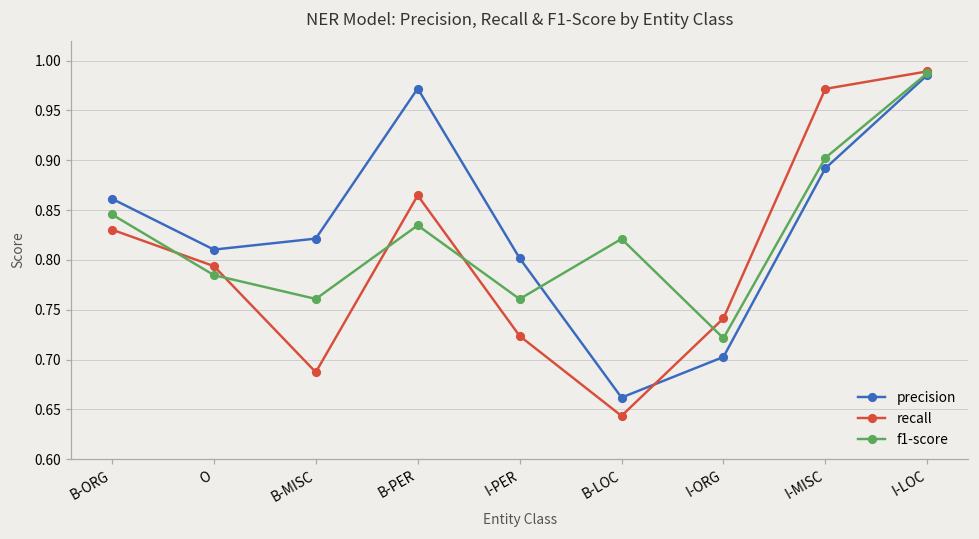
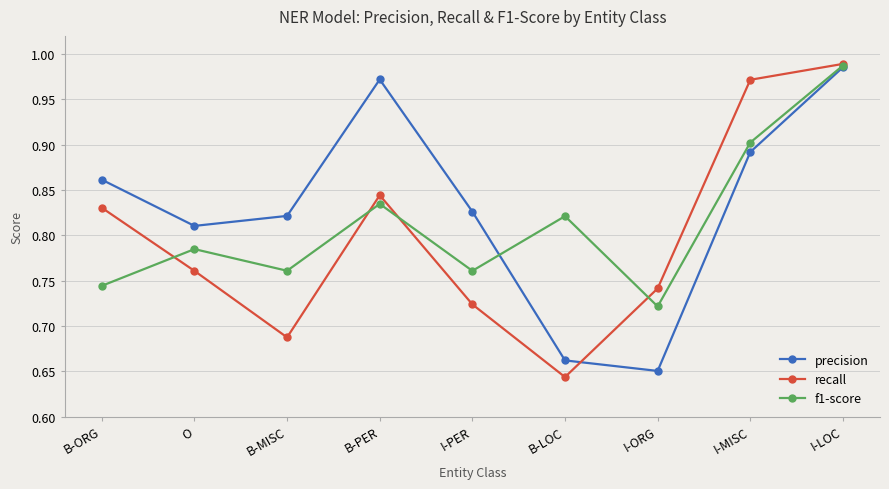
f1-score, B-ORG: 0.85 -> 0.74
recall, O: 0.79 -> 0.76
recall, B-PER: 0.86 -> 0.84
precision, I-PER: 0.80 -> 0.83
precision, I-ORG: 0.70 -> 0.65
